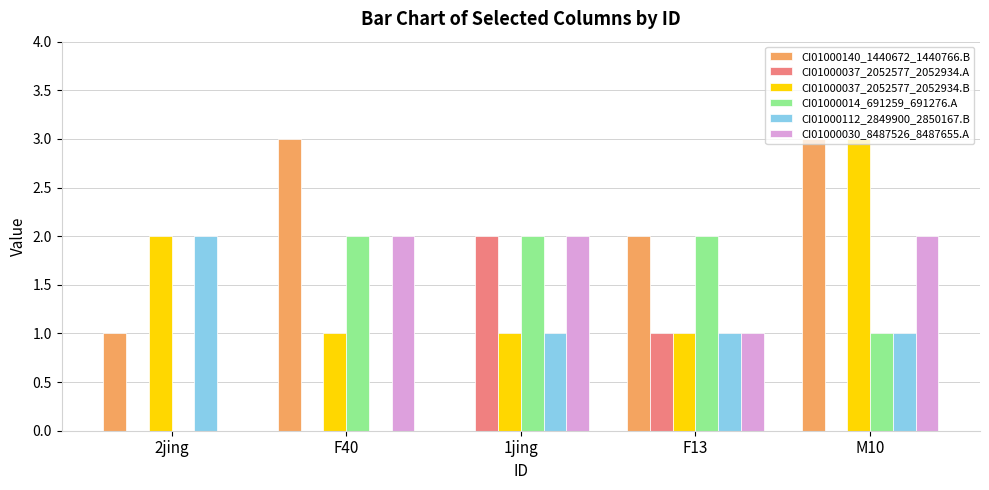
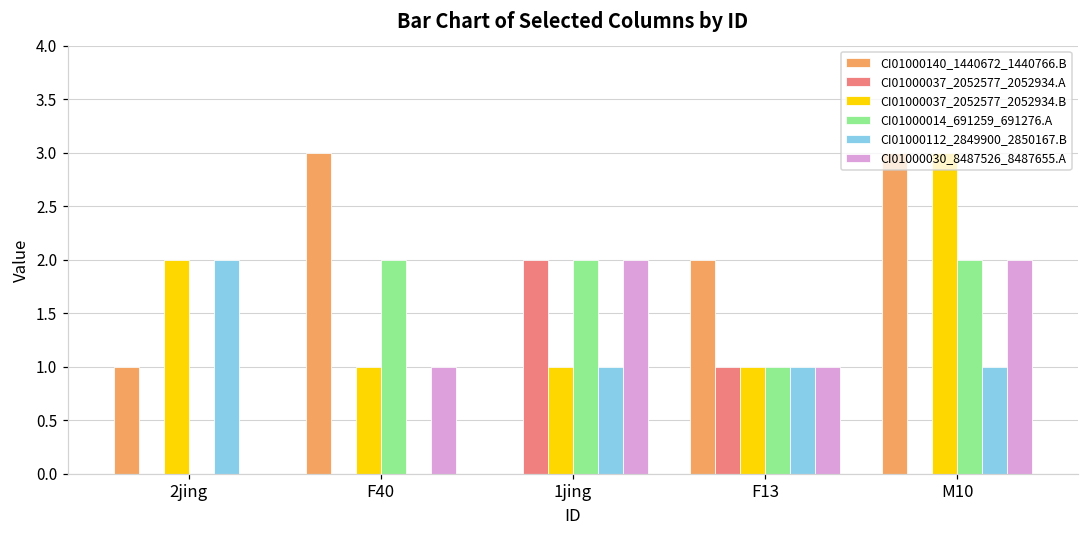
CI01000030_8487526_8487655.A, F40: 2 -> 1
CI01000014_691259_691276.A, F13: 2 -> 1
CI01000014_691259_691276.A, M10: 1 -> 2
